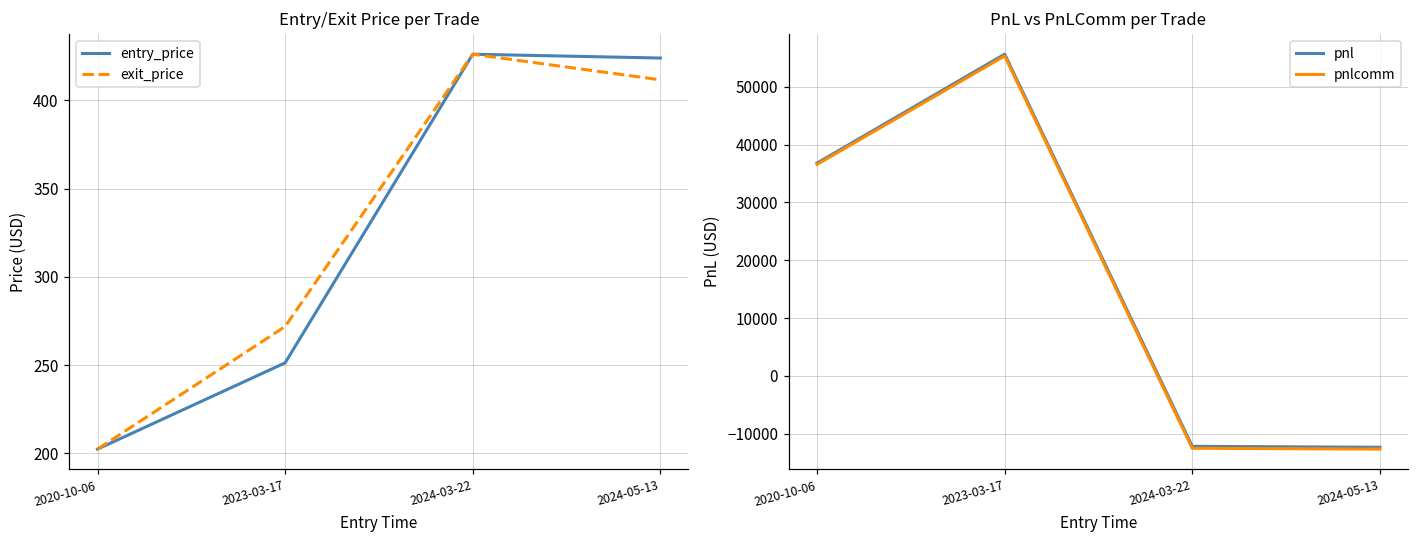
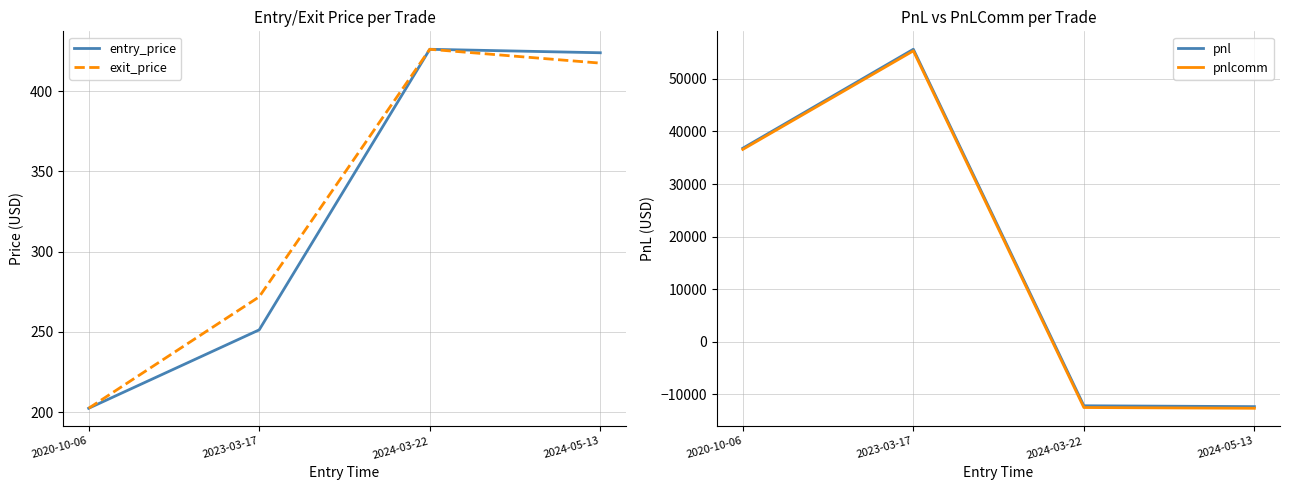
Entry/Exit Price per Trade, exit_price, 2024-05-13: 412 -> 417
